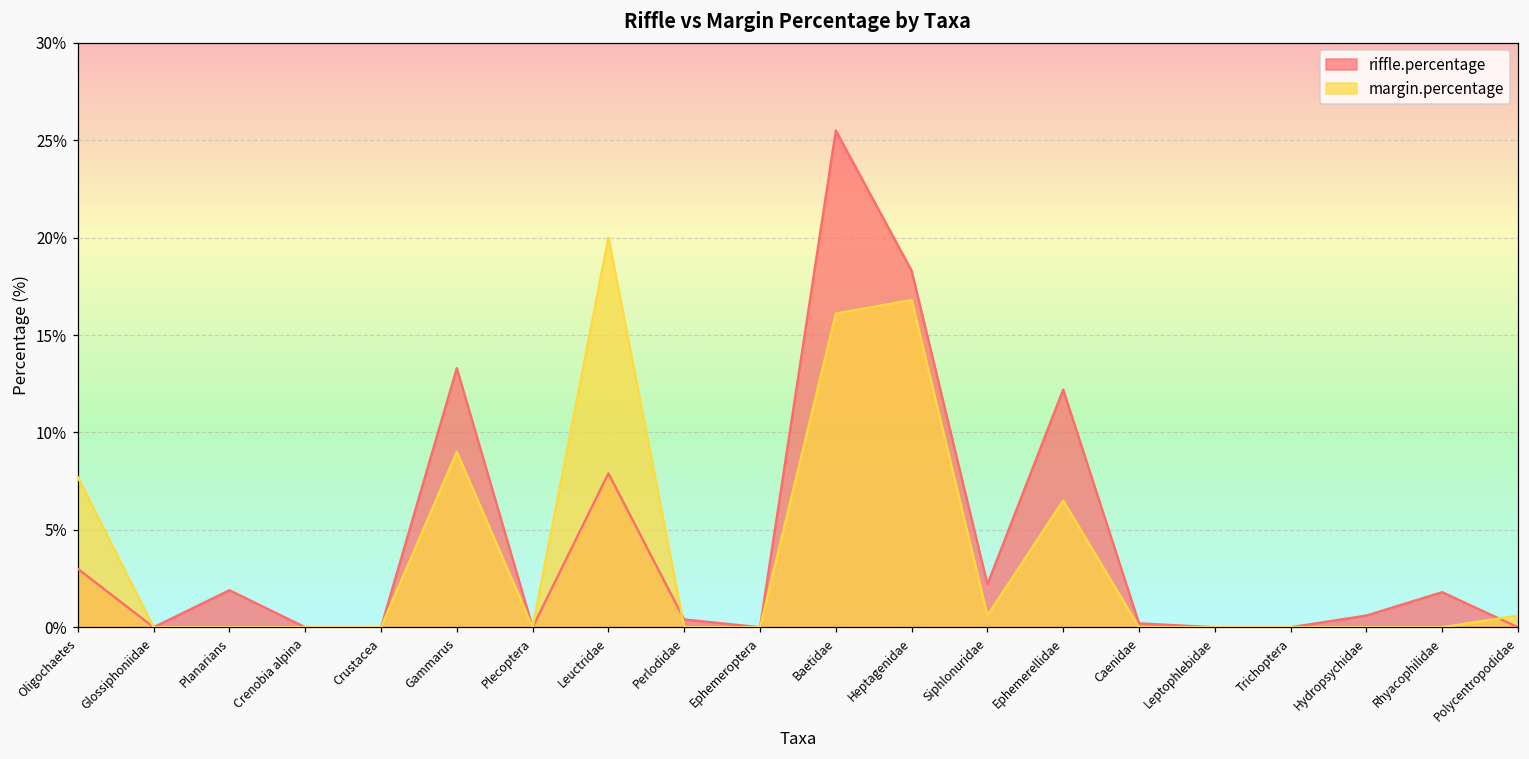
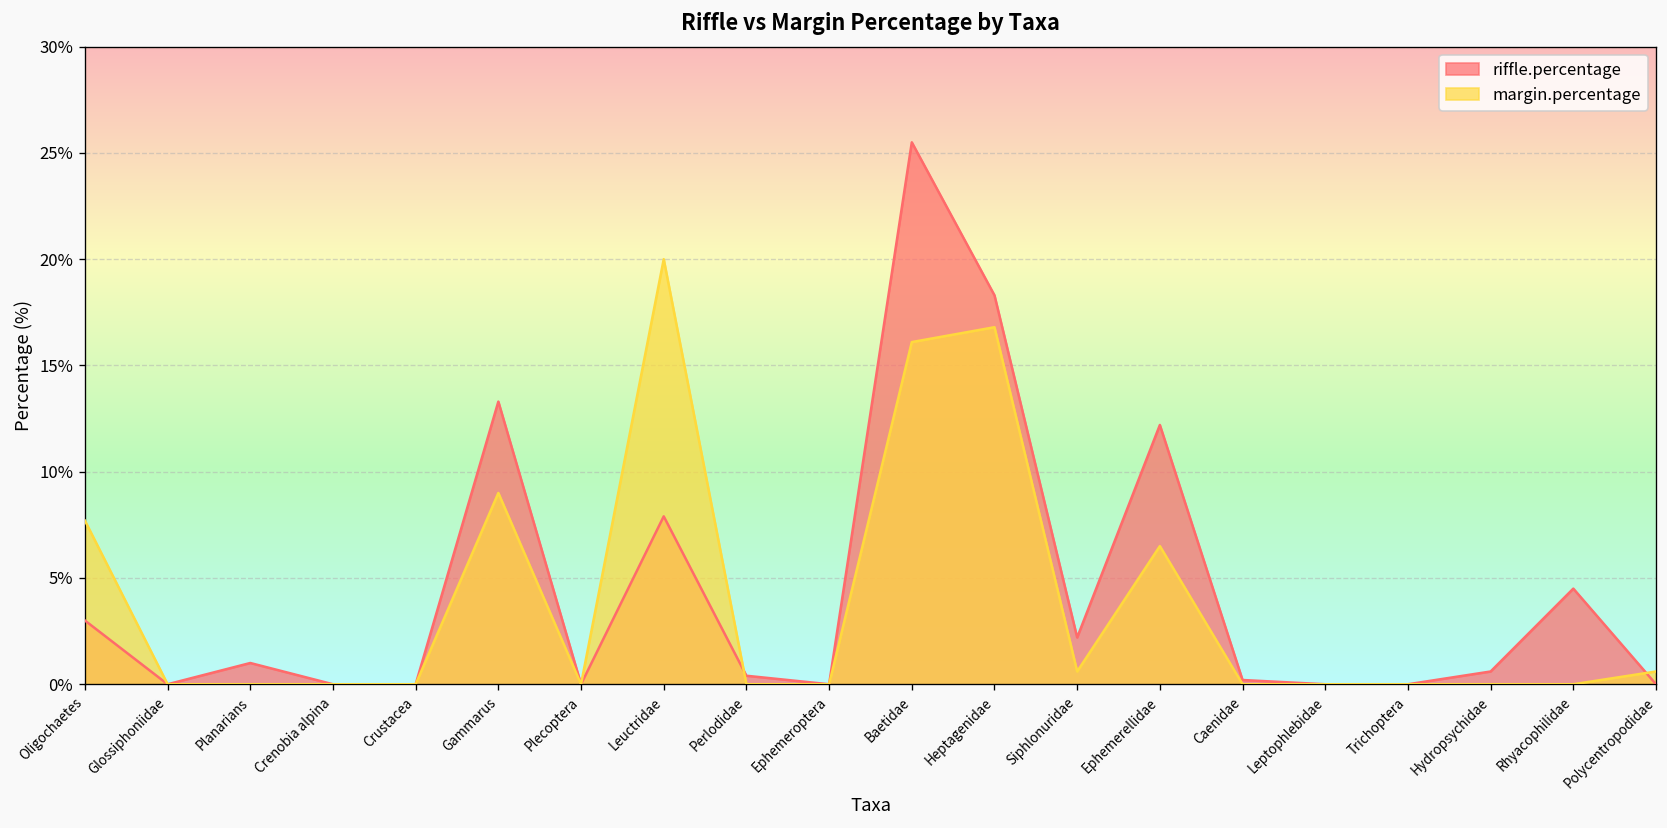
riffle.percentage, Planarians: 1.9% -> 1.0%
riffle.percentage, Rhyacophilidae: 1.8% -> 4.5%
